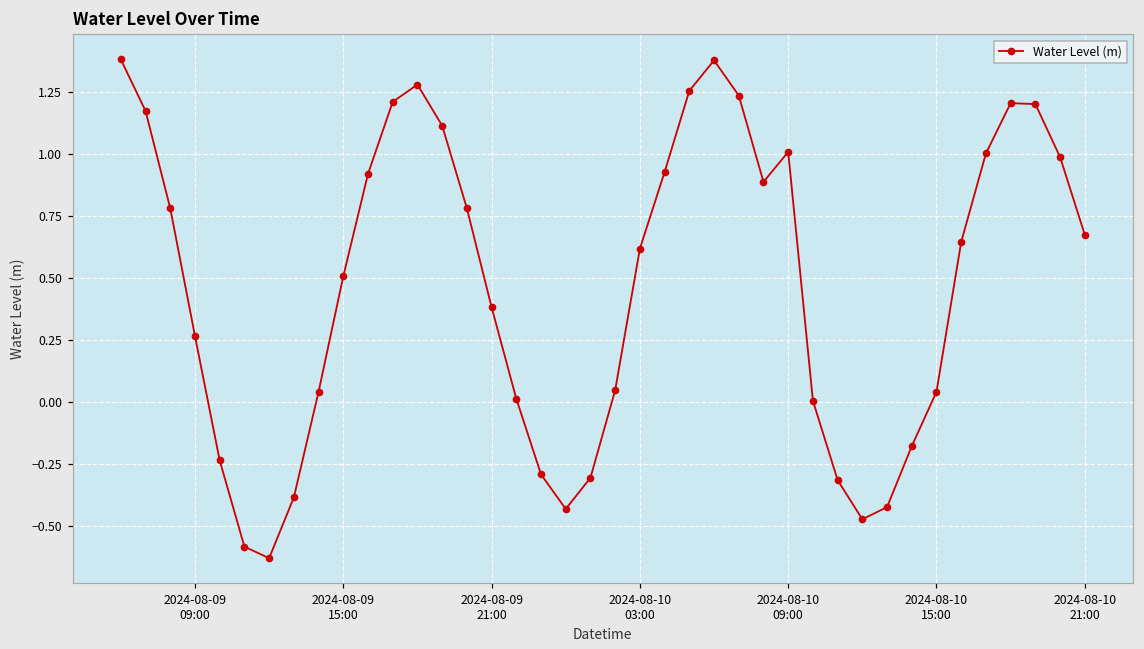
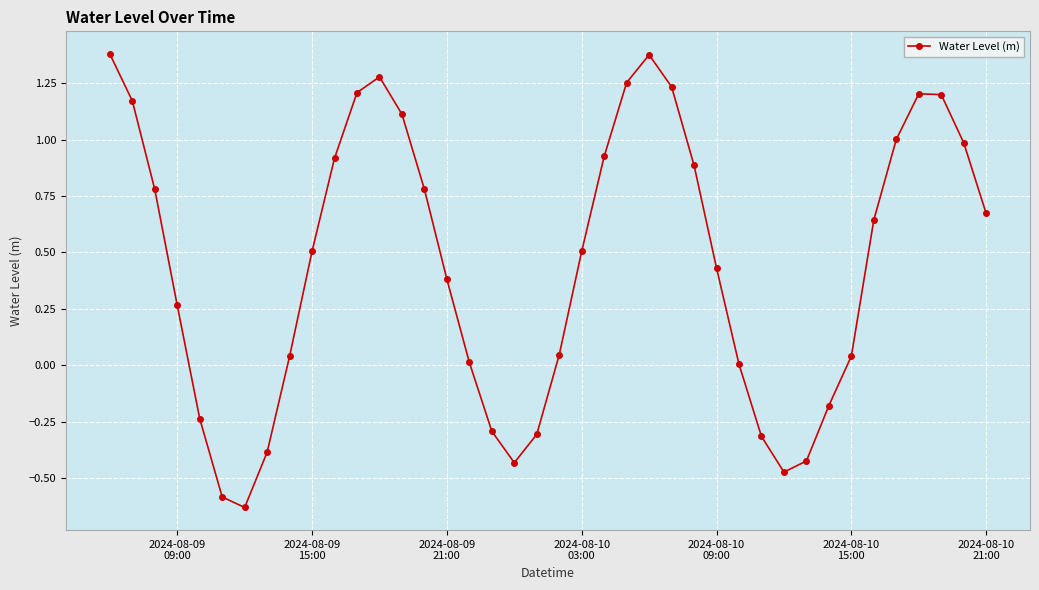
2024-08-10 03:00: 0.62 -> 0.51
2024-08-10 09:00: 1.01 -> 0.43
